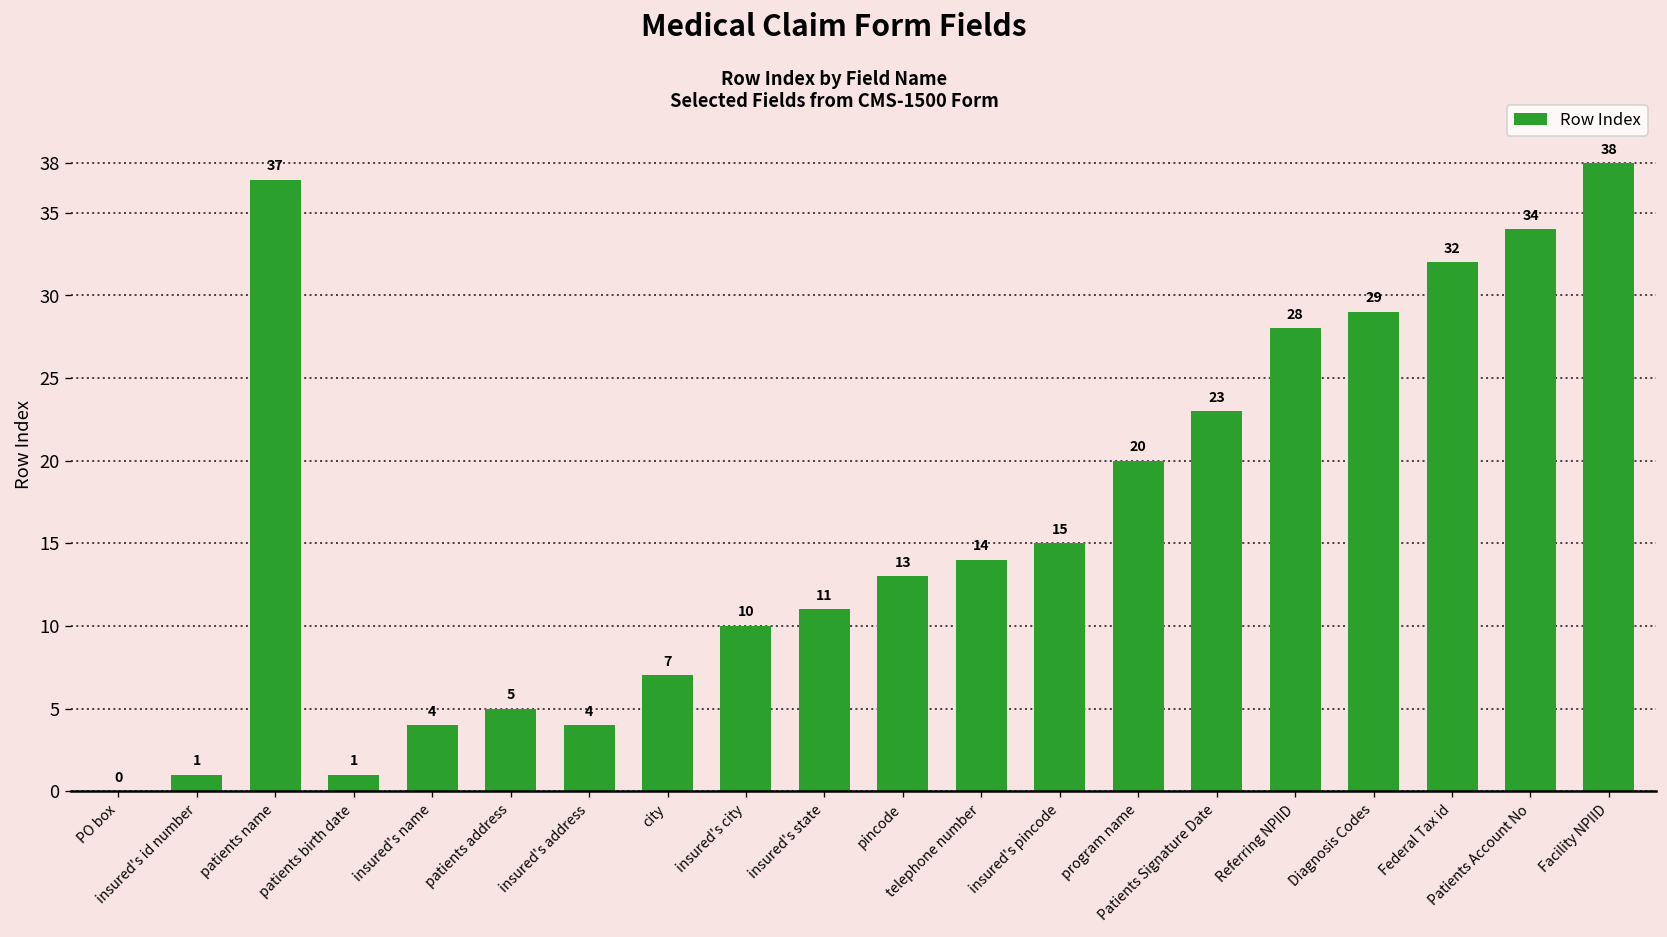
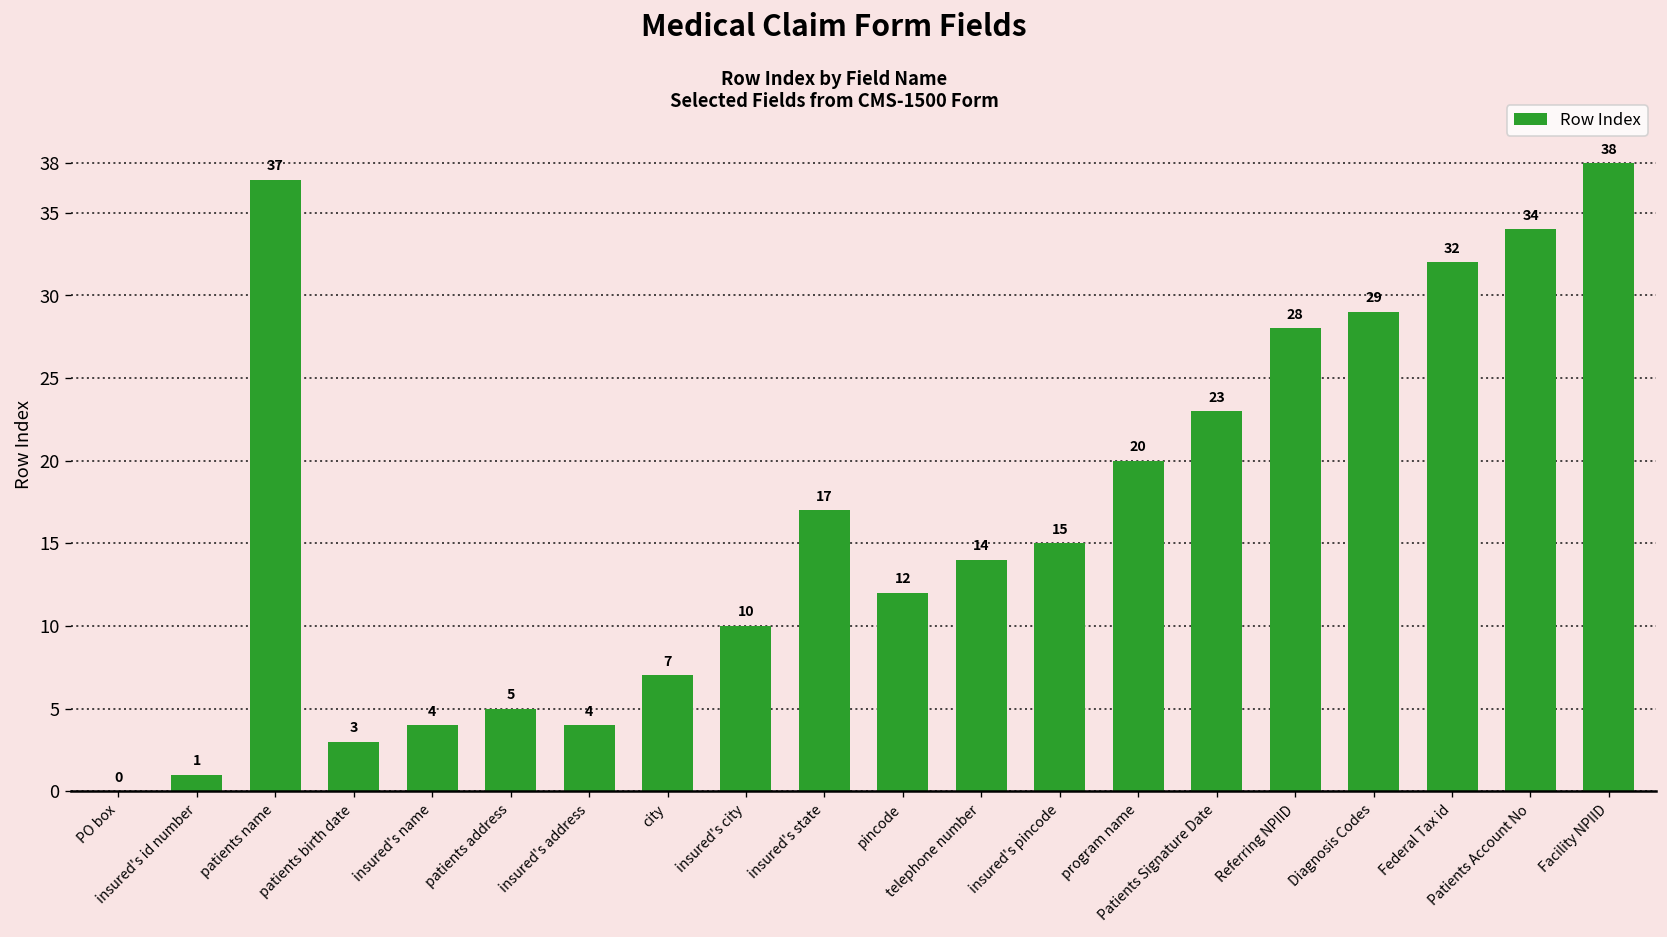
patients birth date: 1 -> 3
insured's state: 11 -> 17
pincode: 13 -> 12
